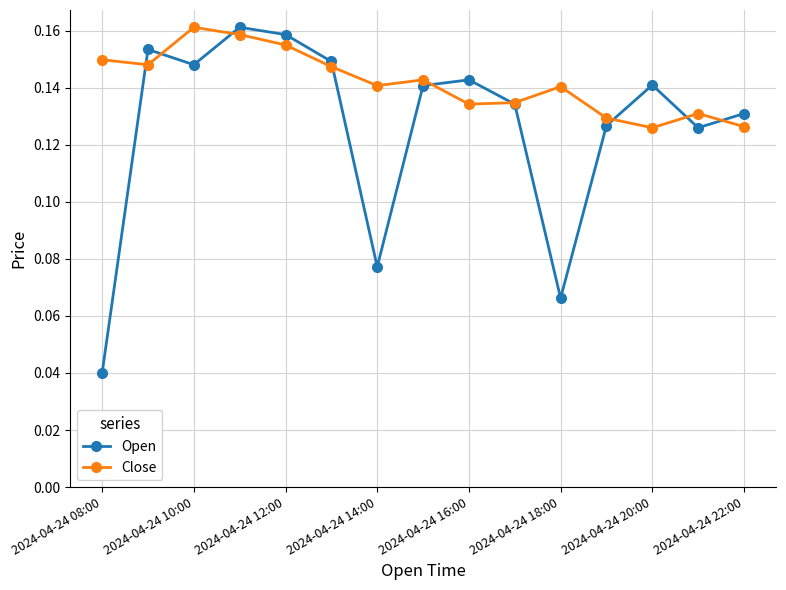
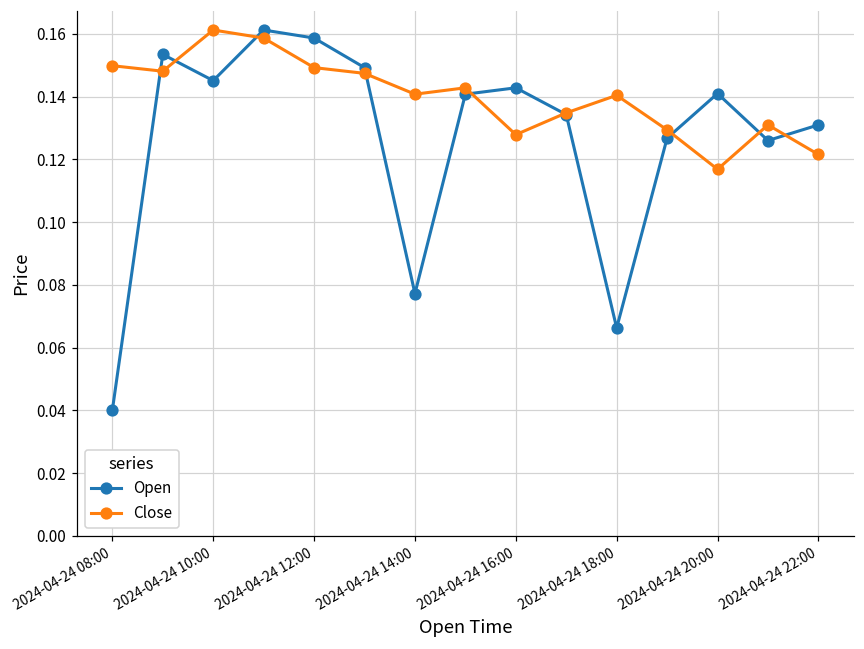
Open, 2024-04-24 10:00: 0.148 -> 0.145
Close, 2024-04-24 12:00: 0.155 -> 0.149
Close, 2024-04-24 16:00: 0.134 -> 0.128
Close, 2024-04-24 20:00: 0.126 -> 0.117
Close, 2024-04-24 22:00: 0.126 -> 0.122
